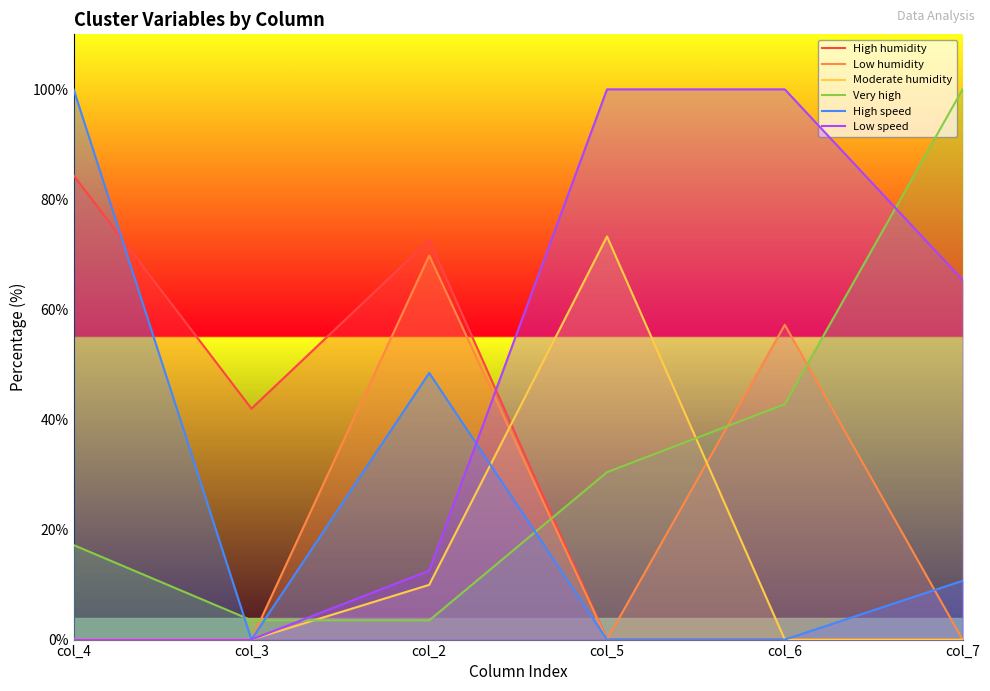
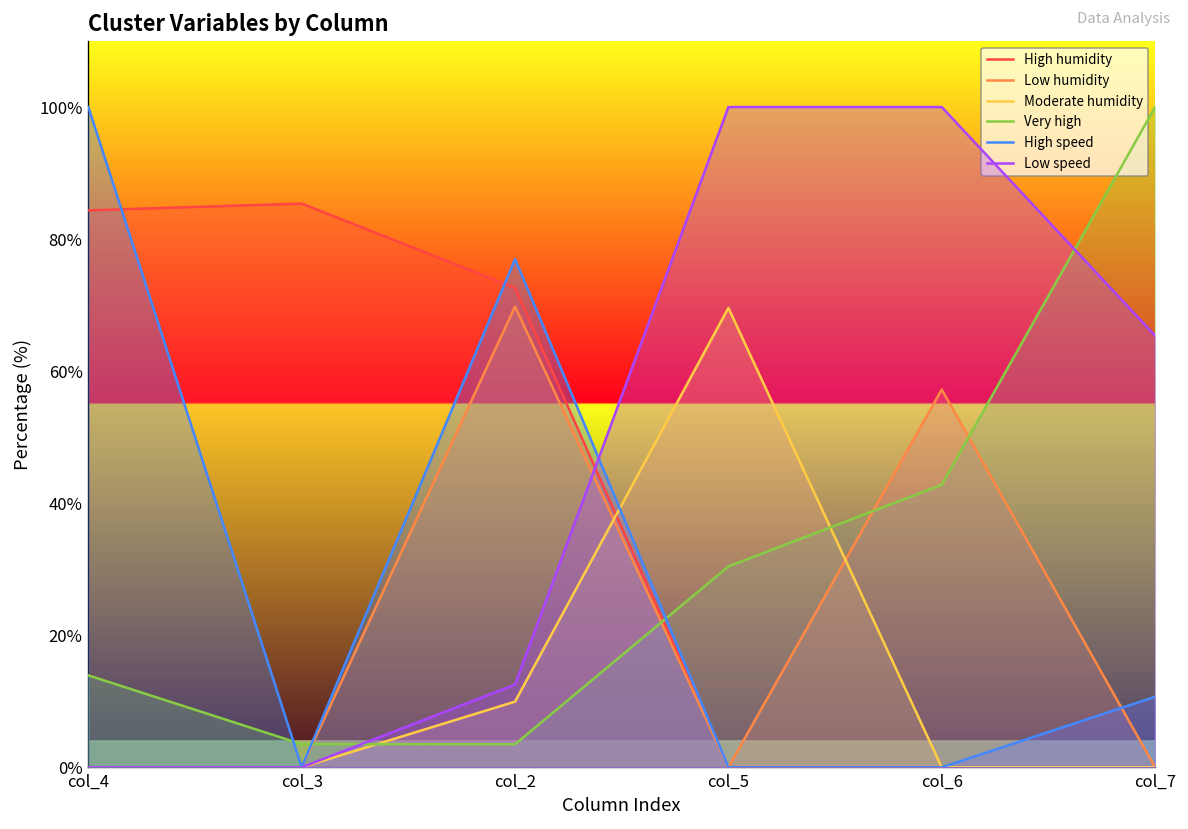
Very high, col_4: 17% -> 14%
High humidity, col_3: 42% -> 85%
High speed, col_2: 48% -> 77%
Moderate humidity, col_5: 73% -> 70%
